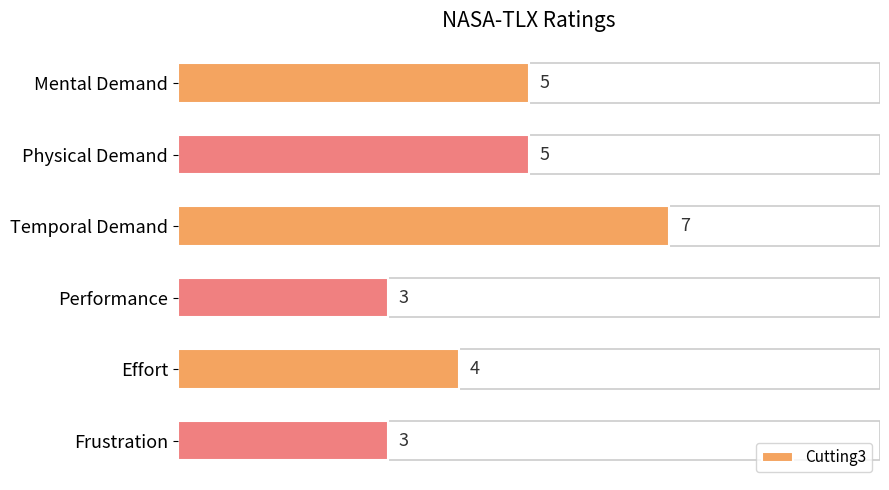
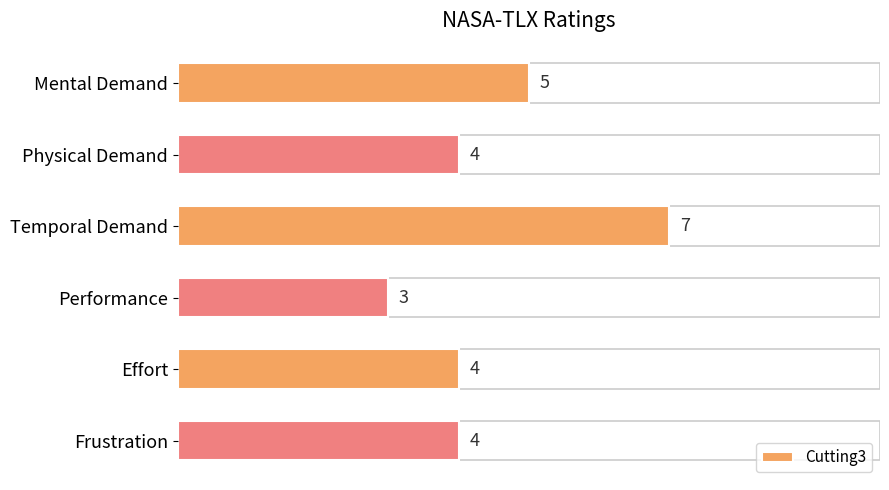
Physical Demand: 5 -> 4
Frustration: 3 -> 4
